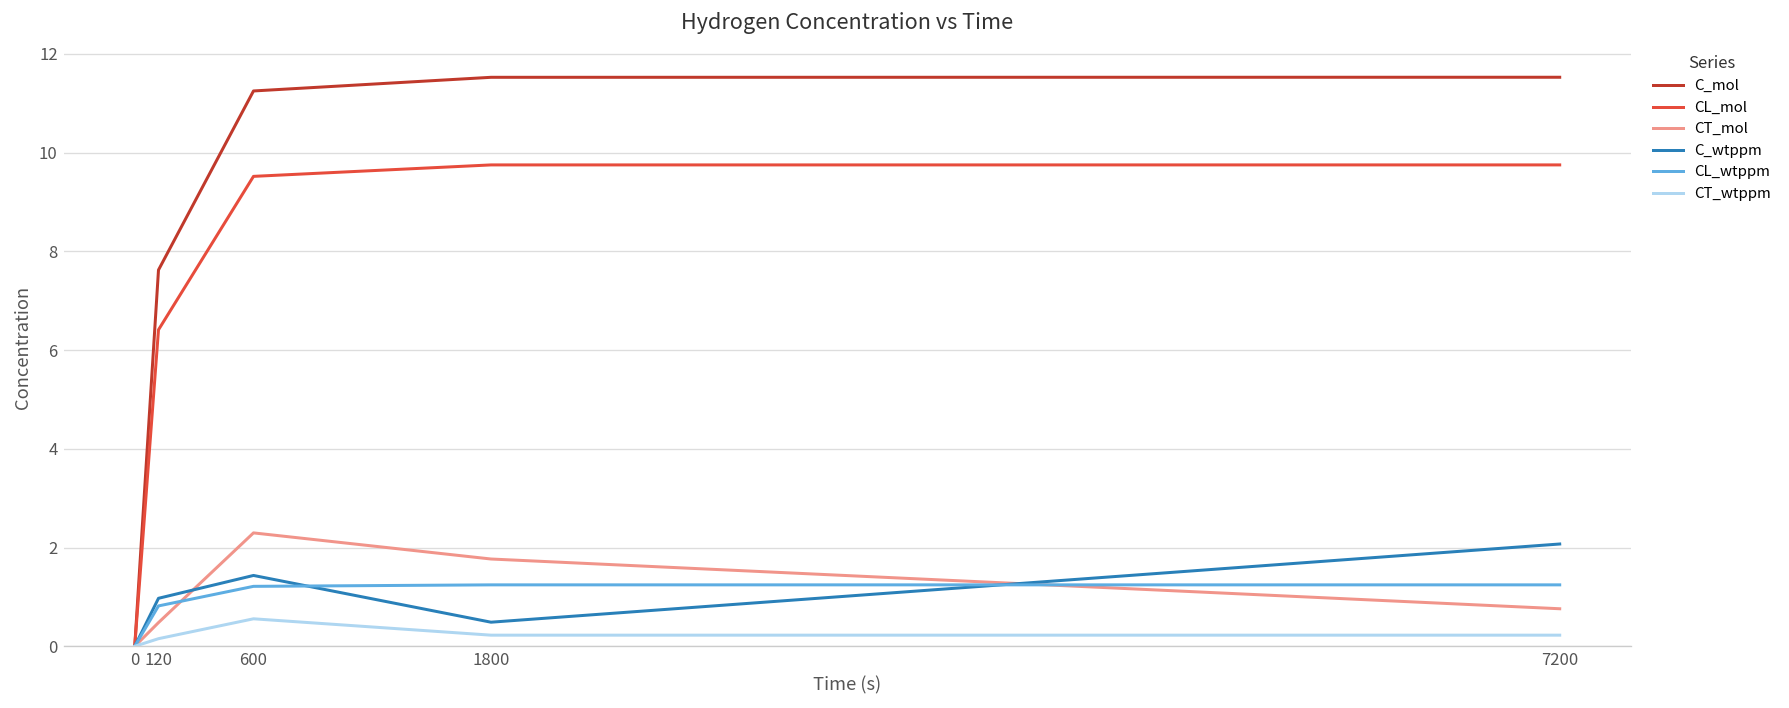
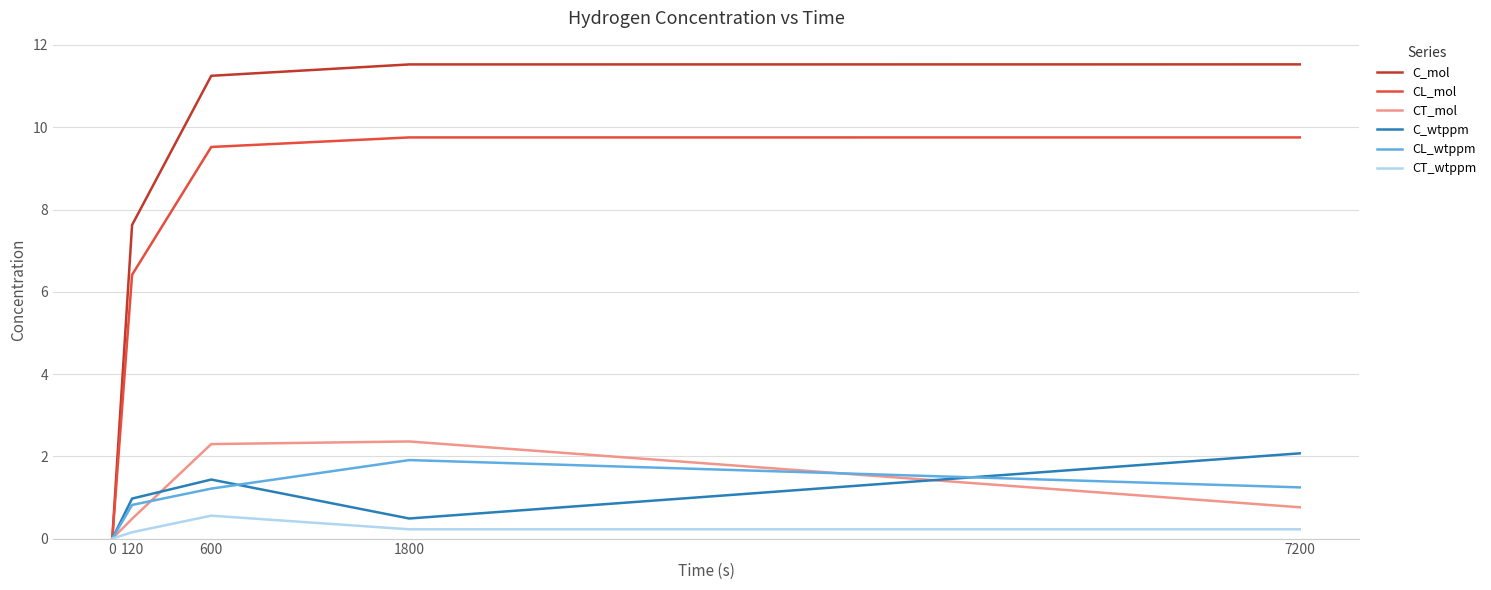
CT_mol, 1800: 1.8 -> 2.4
CL_wtppm, 1800: 1.2 -> 1.9
